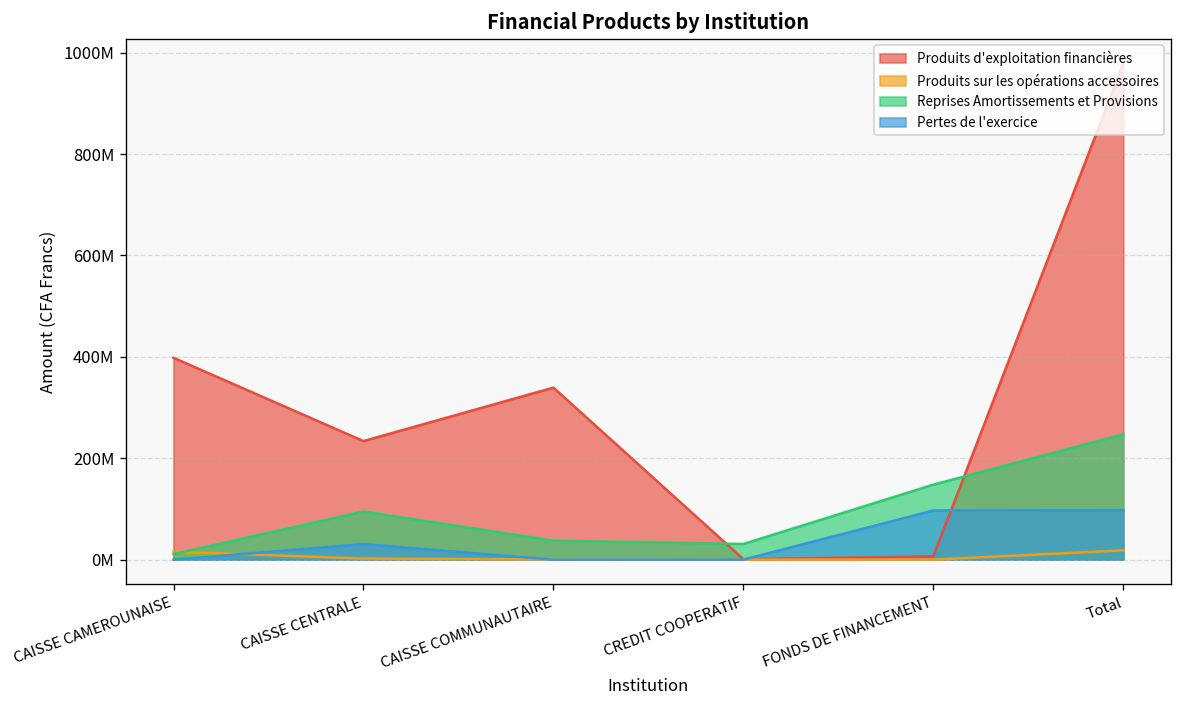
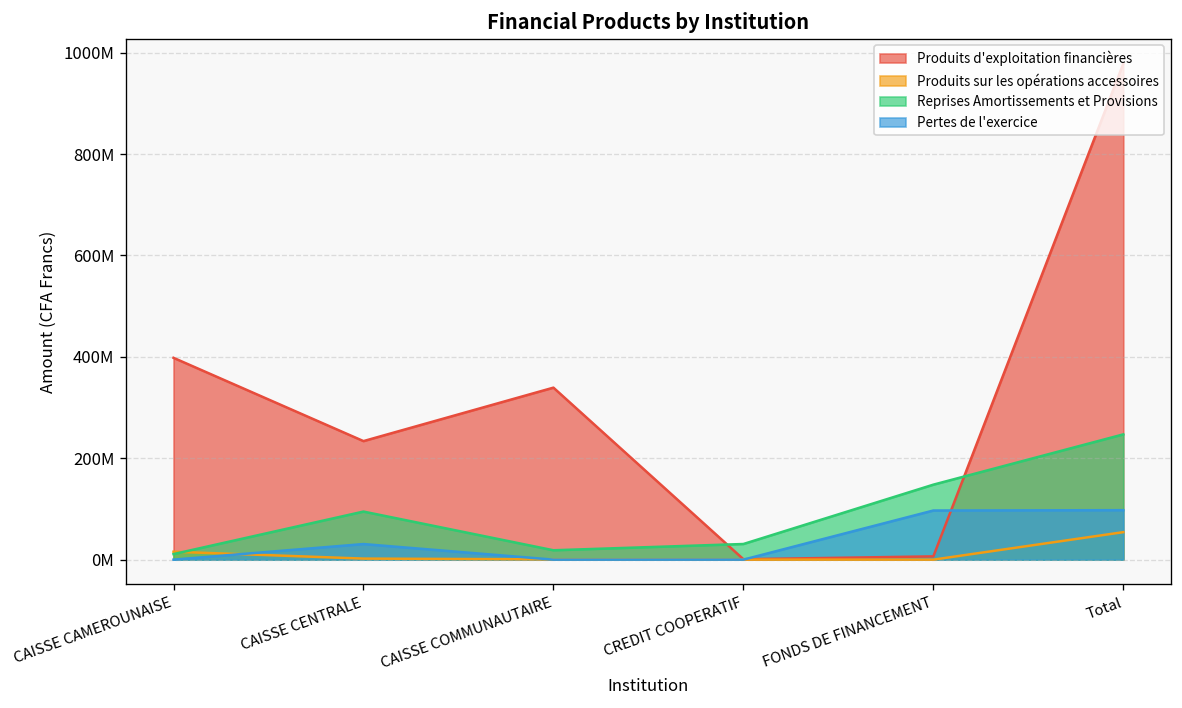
Reprises Amortissements et Provisions, CAISSE COMMUNAUTAIRE: 40000000 -> 20000000
Produits sur les opérations accessoires, Total: 20000000 -> 50000000
